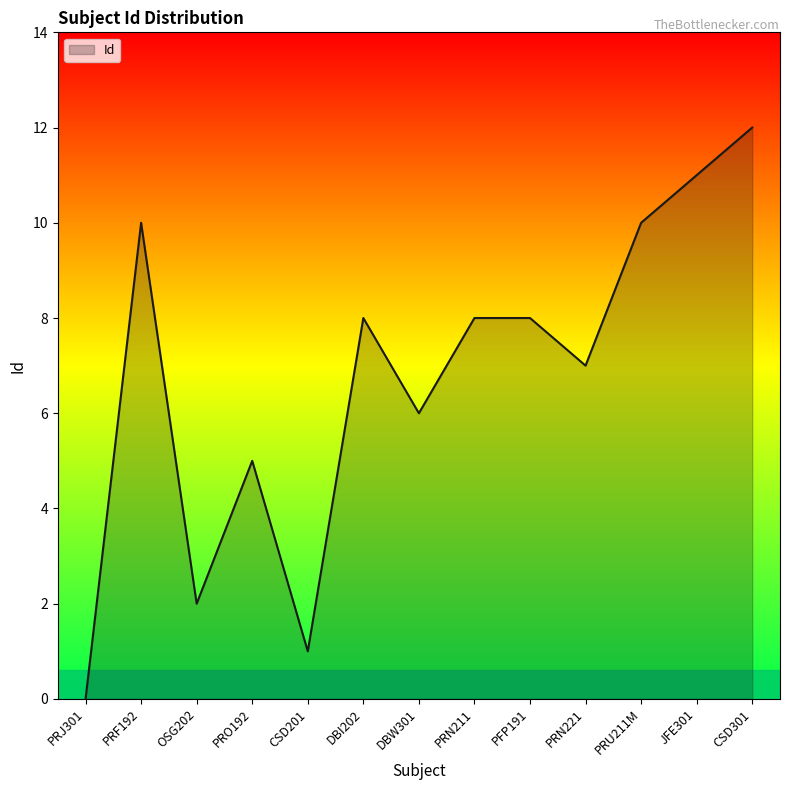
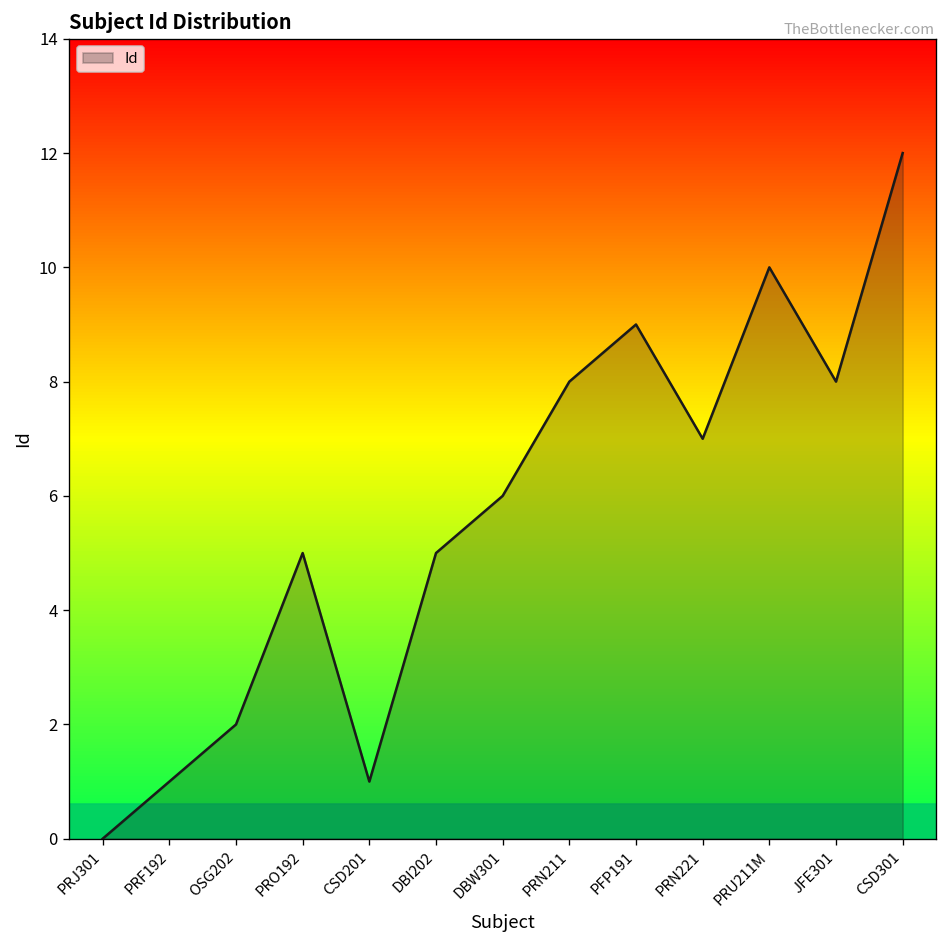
PRF192: 10 -> 1
DBI202: 8 -> 5
PFP191: 8 -> 9
JFE301: 11 -> 8
